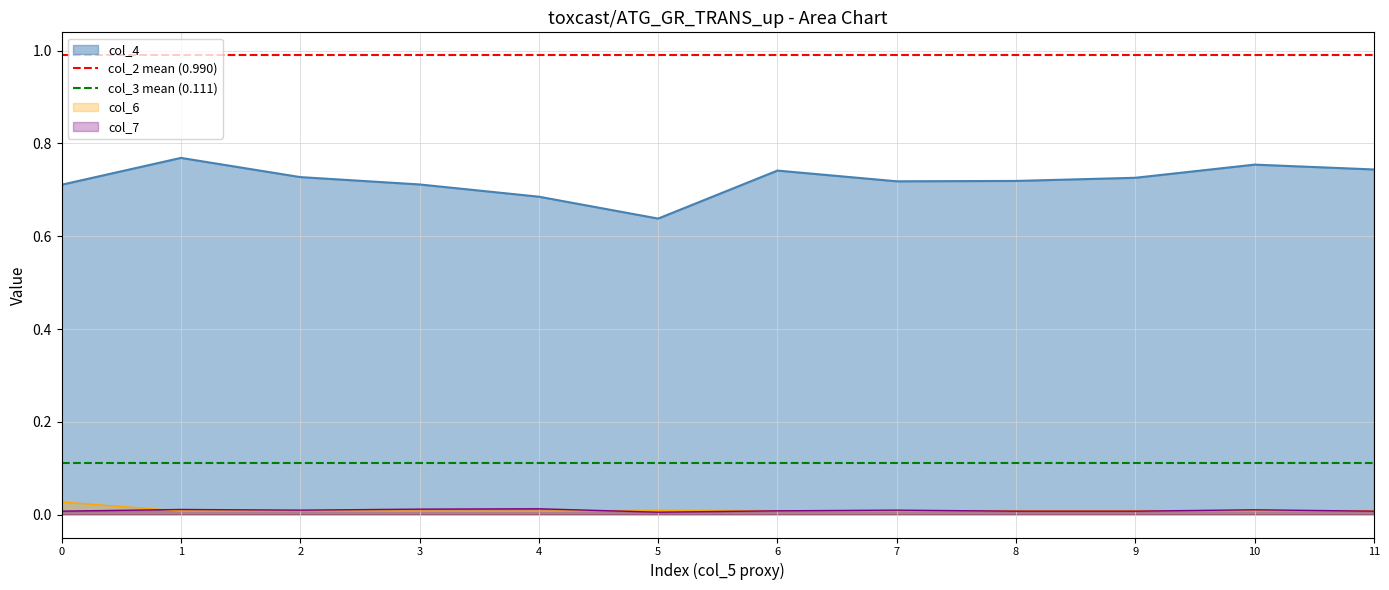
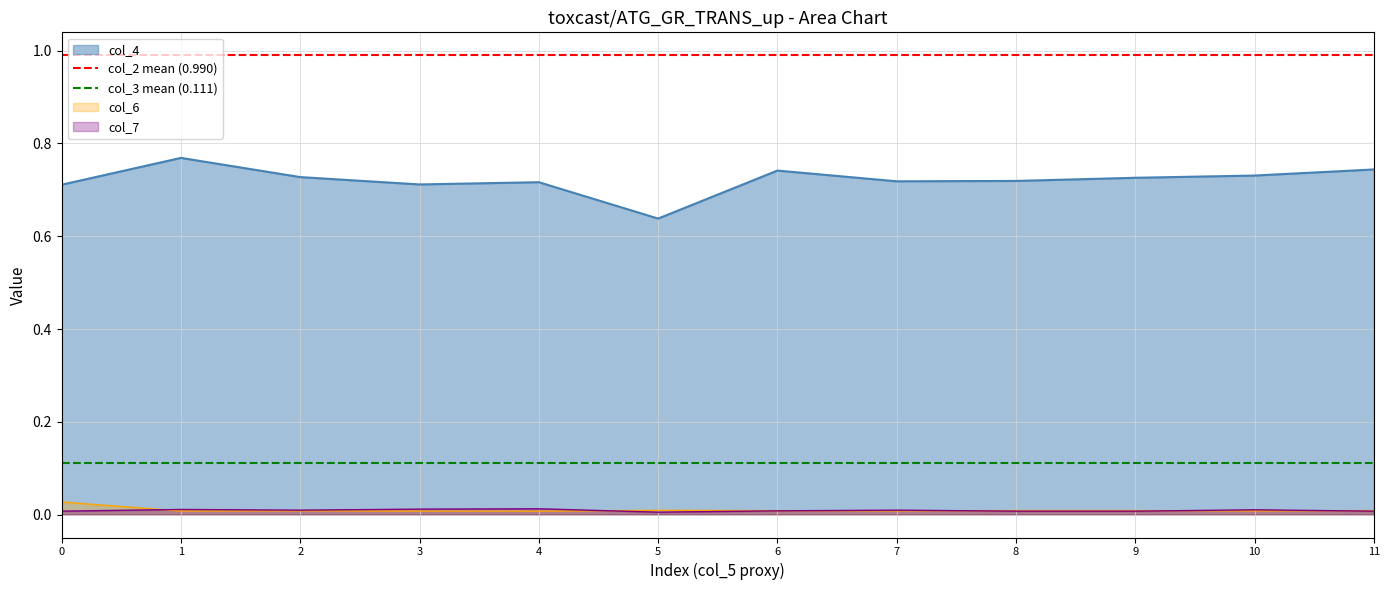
col_4, 4: 0.69 -> 0.72
col_4, 10: 0.75 -> 0.73
